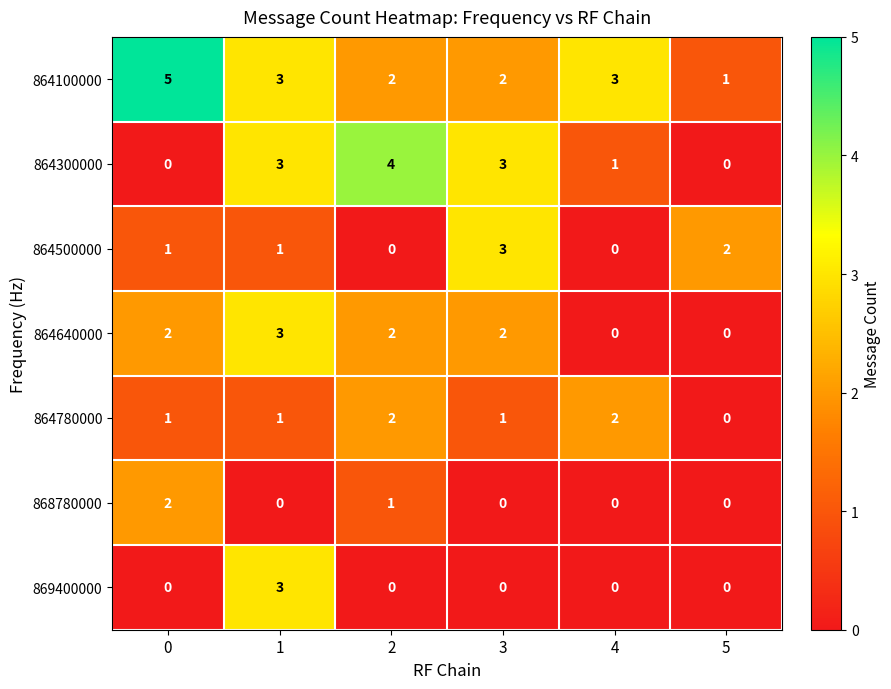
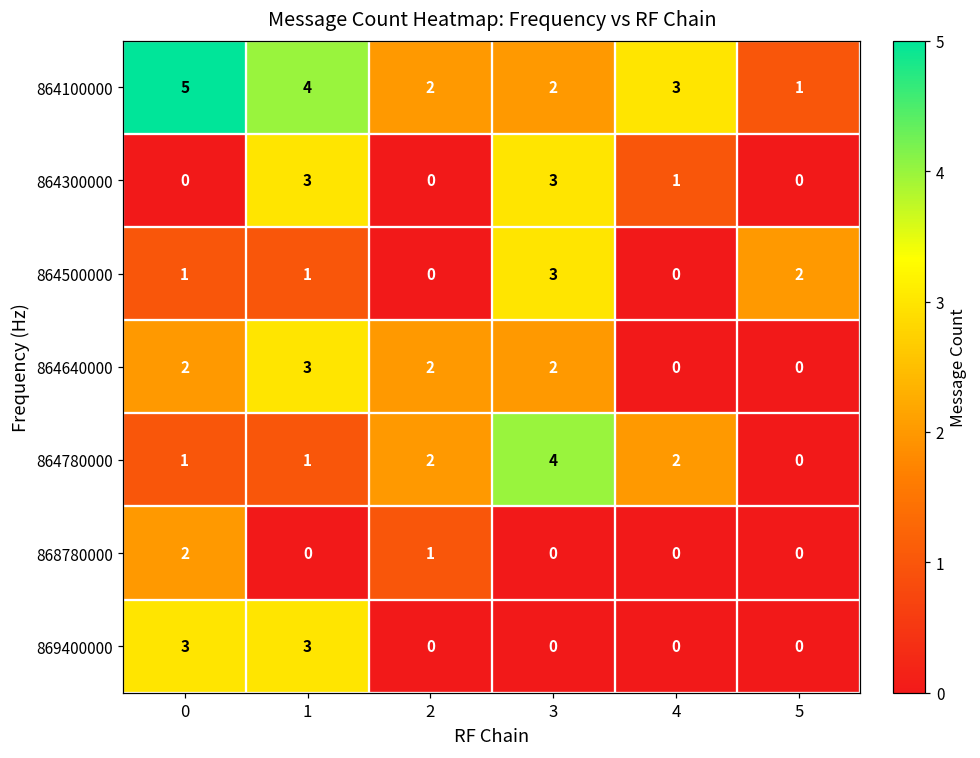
864100000, 1: 3 -> 4
864300000, 2: 4 -> 0
864780000, 3: 1 -> 4
869400000, 0: 0 -> 3
